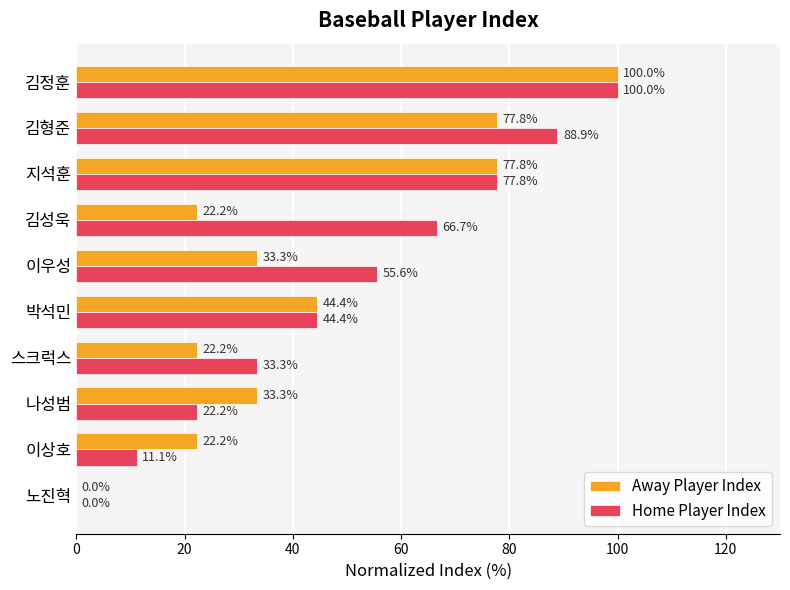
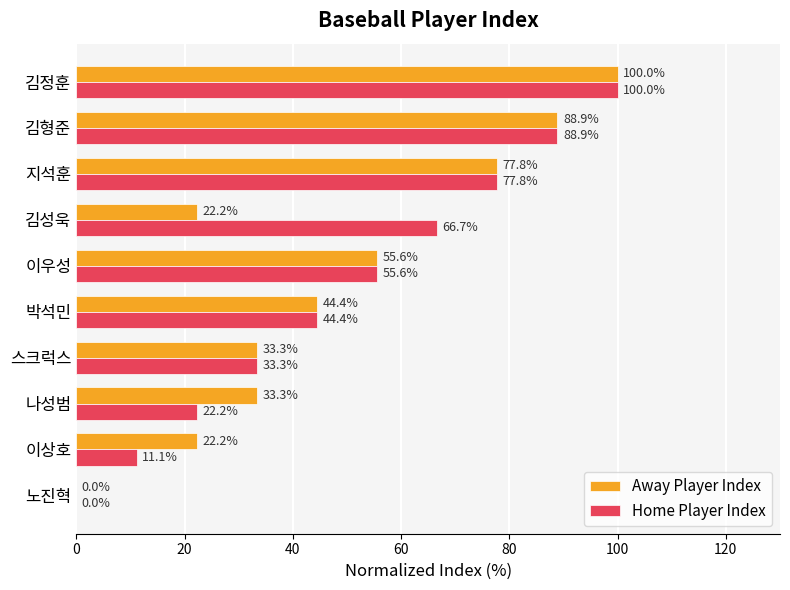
Away Player Index, 김형준: 77.8% -> 88.9%
Away Player Index, 이우성: 33.3% -> 55.6%
Away Player Index, 스크럭스: 22.2% -> 33.3%
